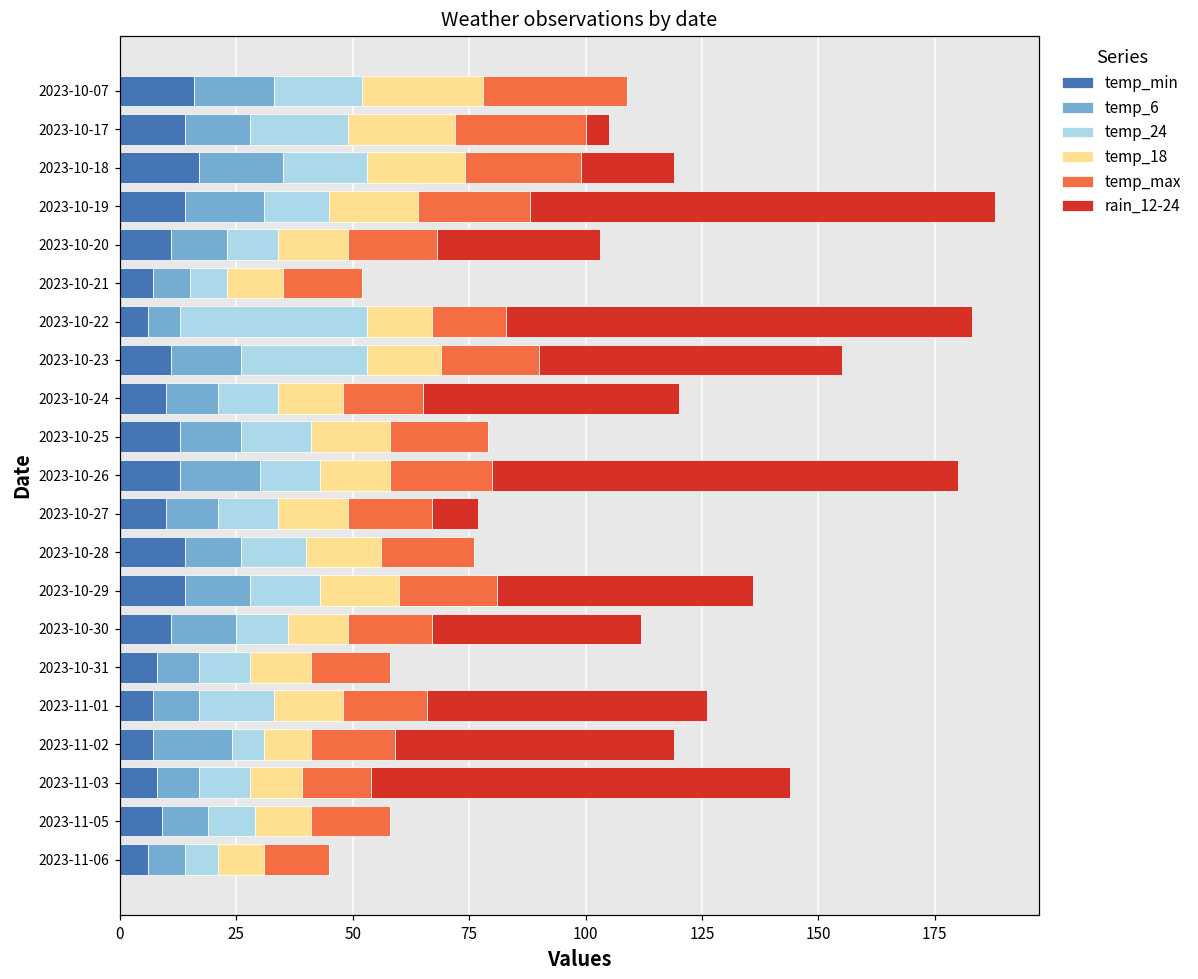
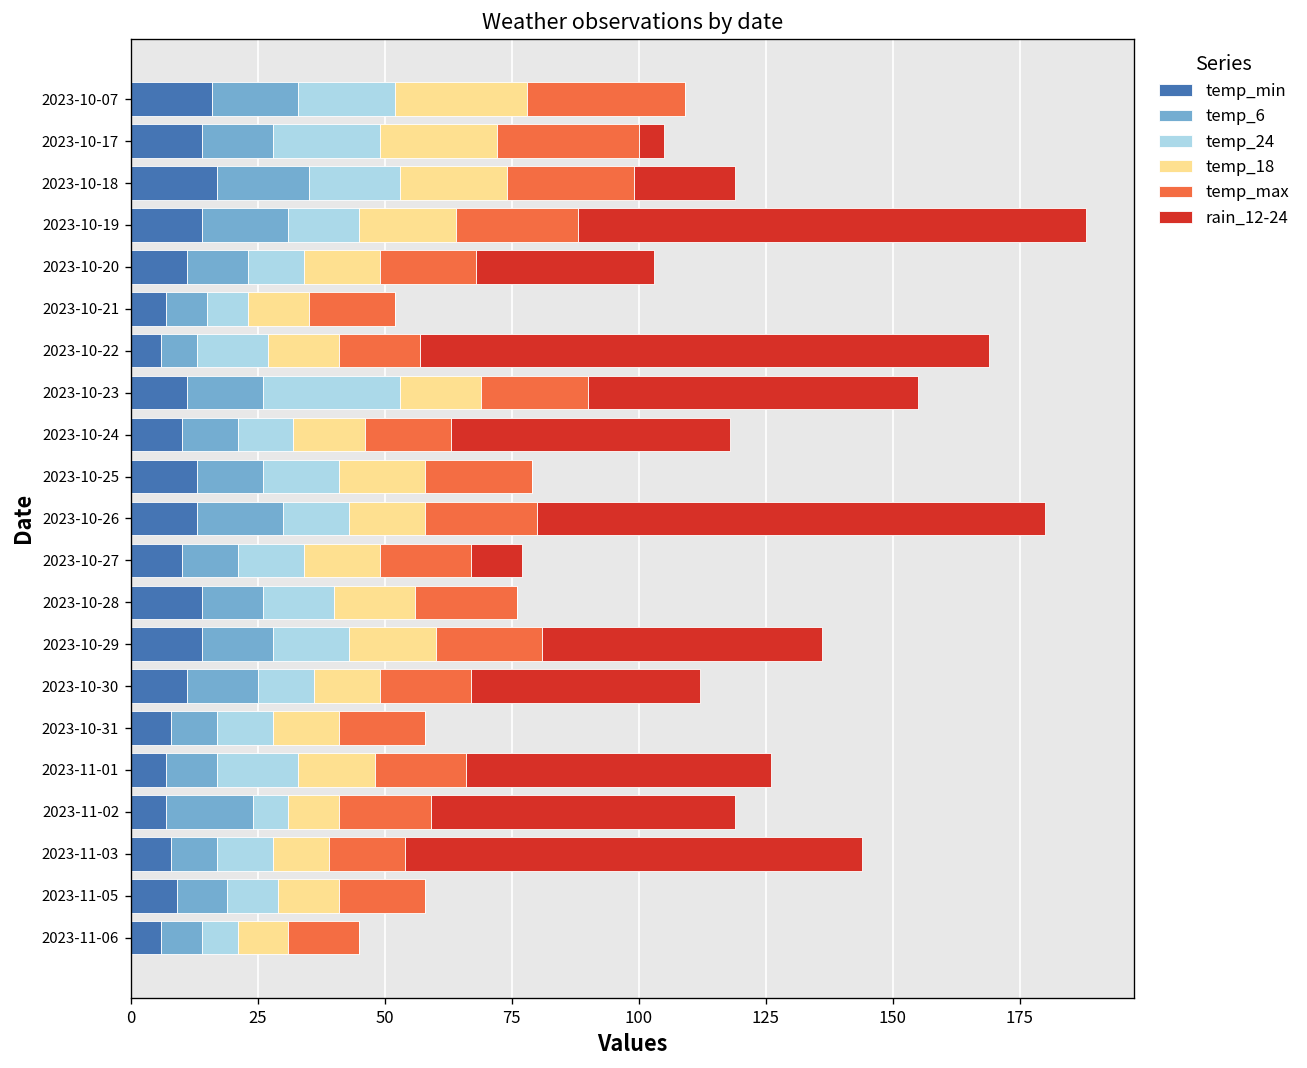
temp_24, 2023-10-22: 40 -> 14
rain_12-24, 2023-10-22: 100 -> 112
temp_24, 2023-10-24: 13 -> 11
